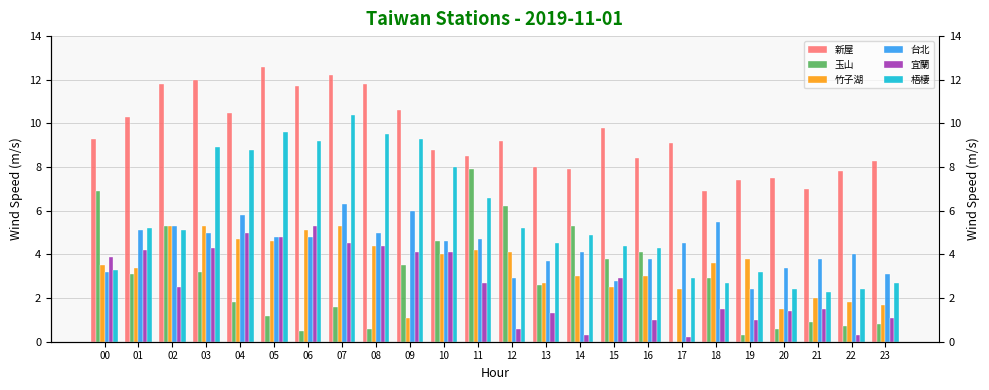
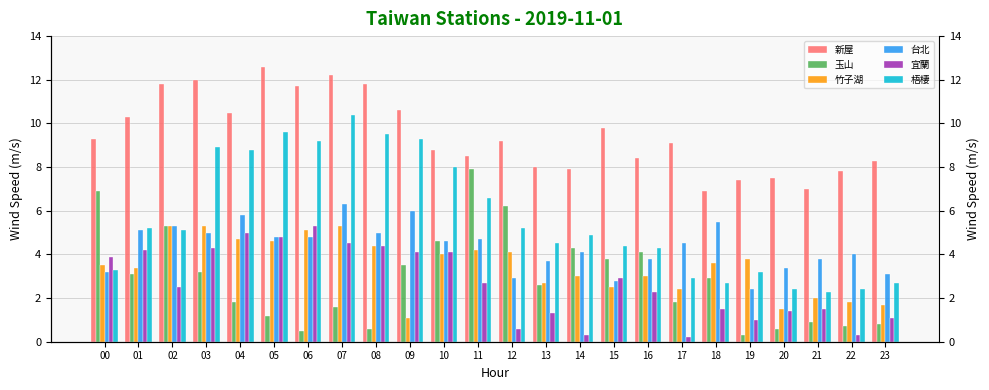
玉山, 14: 5.3 -> 4.3
宜蘭, 16: 1.0 -> 2.3
玉山, 17: 0.0 -> 1.8
